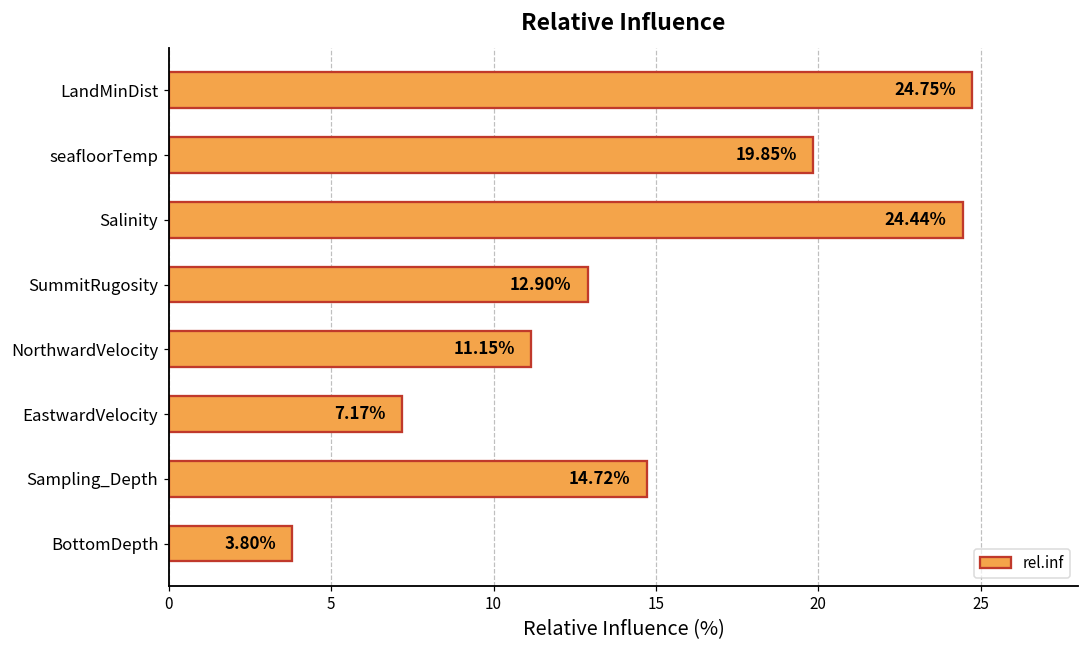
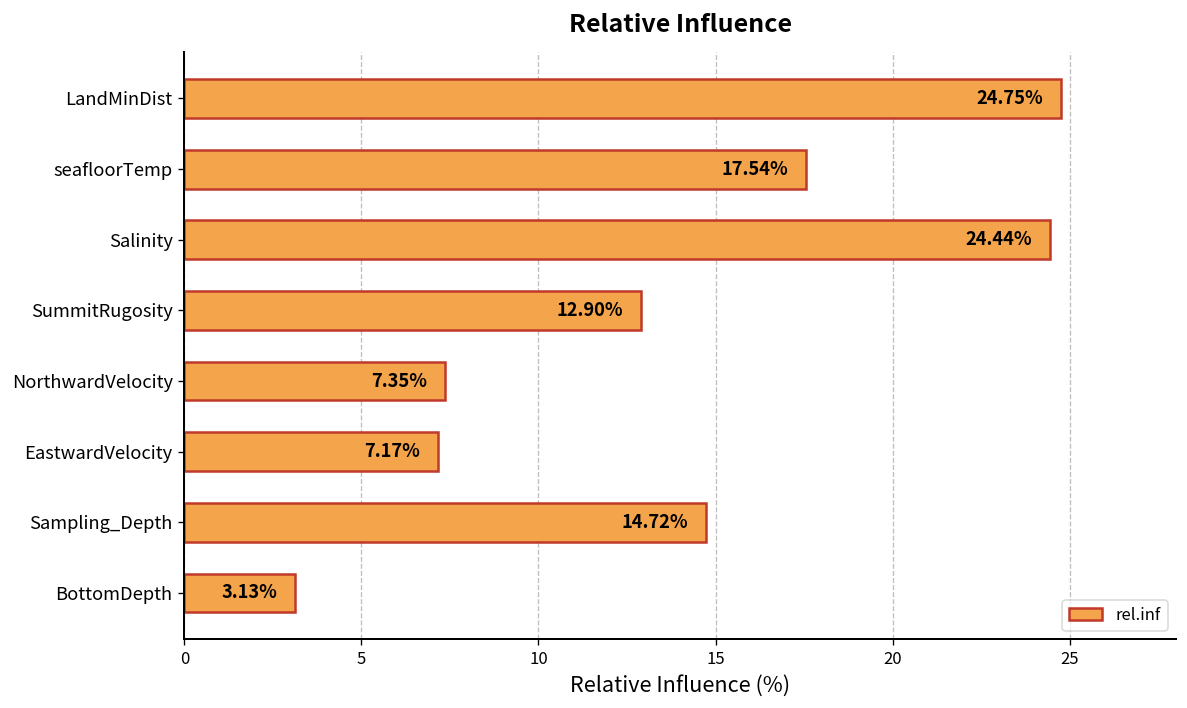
seafloorTemp: 19.85% -> 17.54%
NorthwardVelocity: 11.15% -> 7.35%
BottomDepth: 3.80% -> 3.13%
